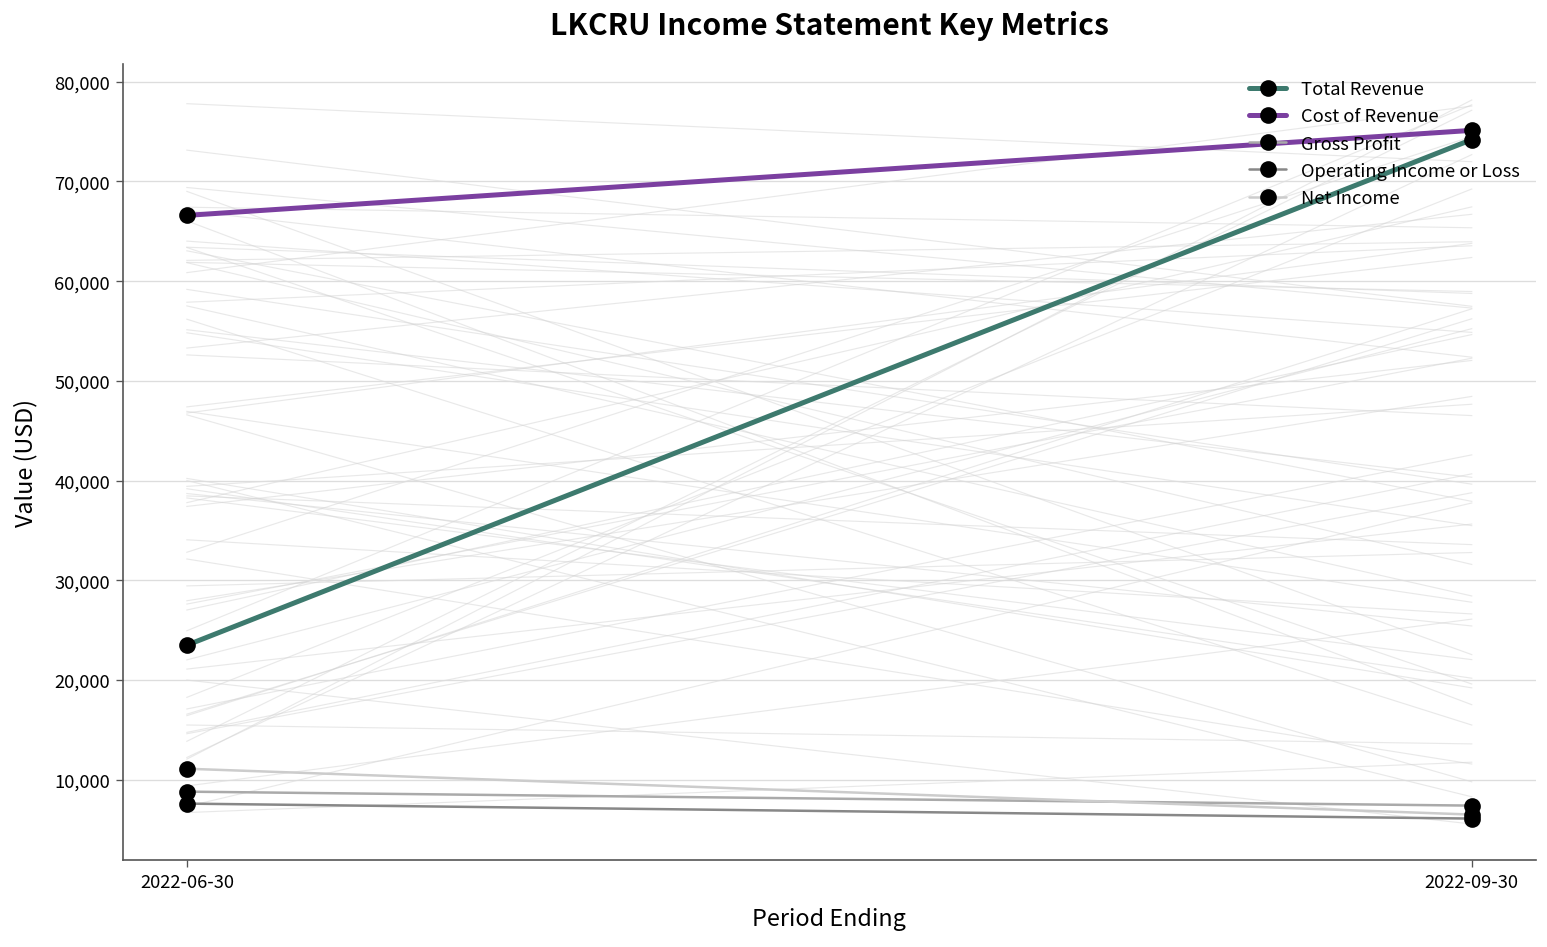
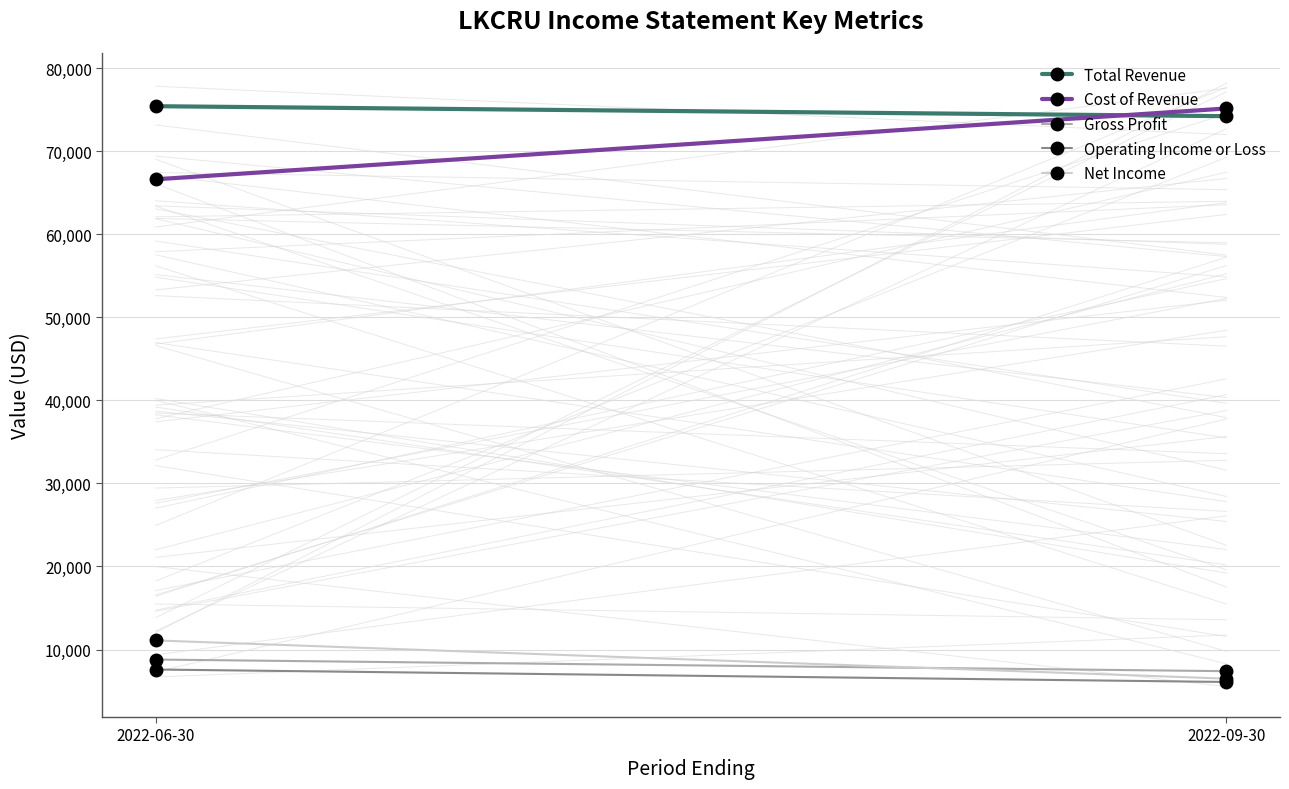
Total Revenue, 2022-06-30: 23,000 -> 75,000
